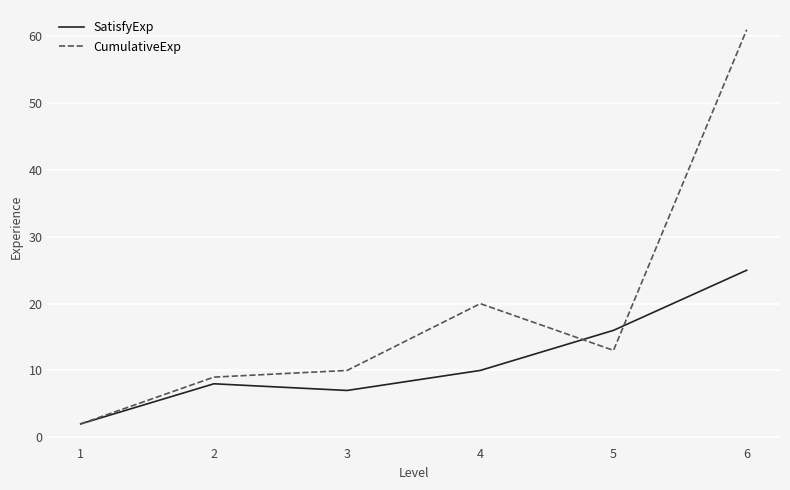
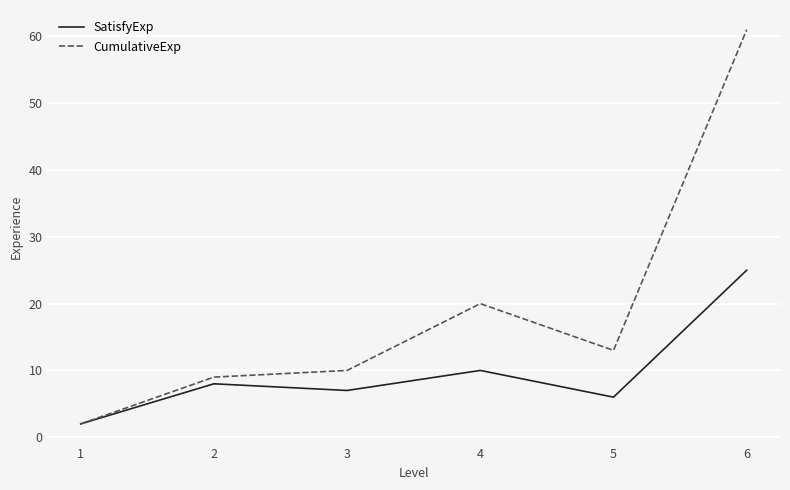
SatisfyExp, 5: 16 -> 6
